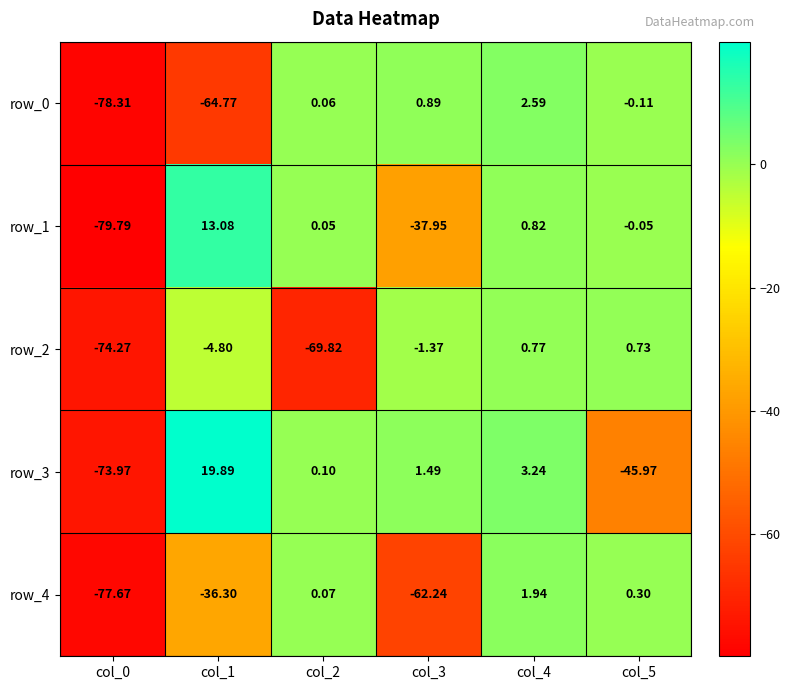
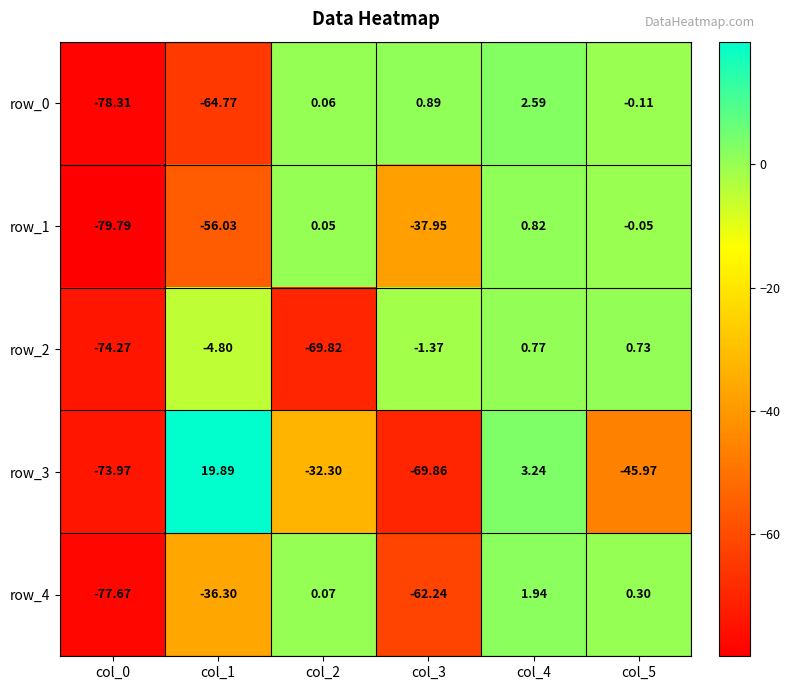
row_1, col_1: 13.08 -> -56.03
row_3, col_2: 0.10 -> -32.30
row_3, col_3: 1.49 -> -69.86
